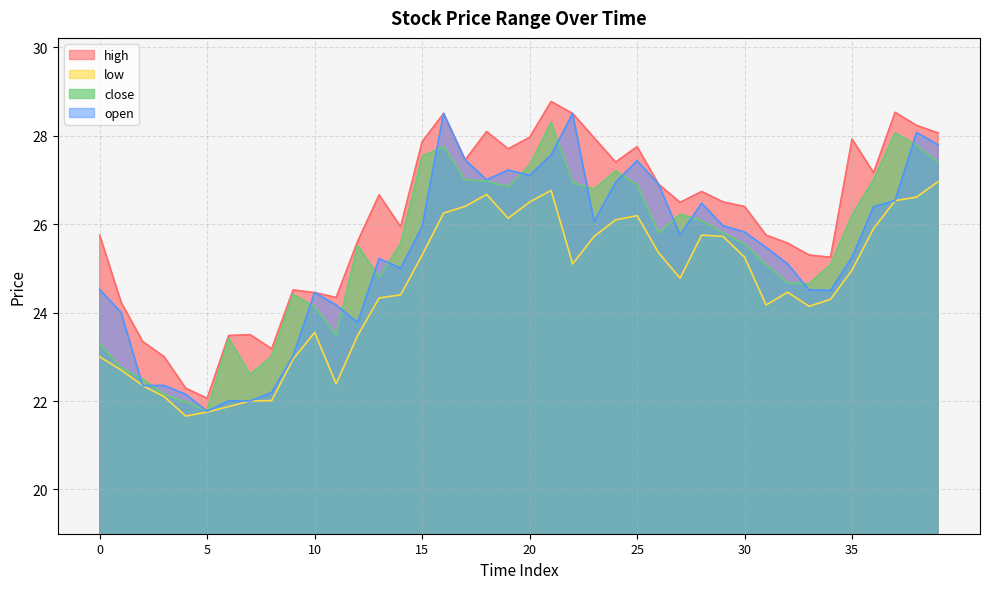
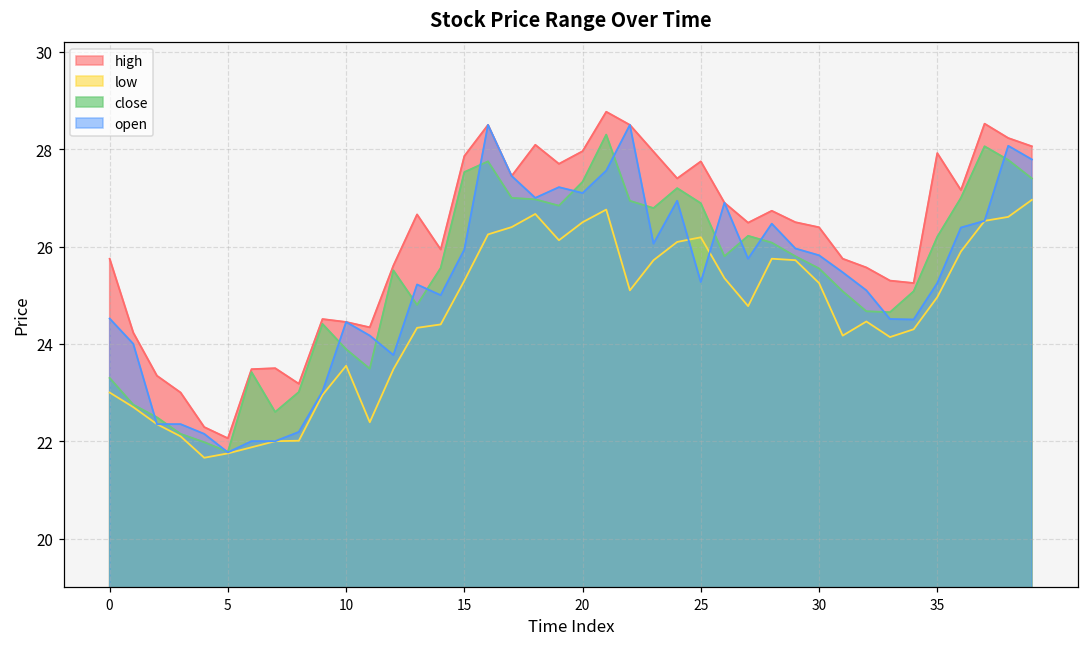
close, 10: 24.1 -> 23.9
open, 25: 27.4 -> 25.3
